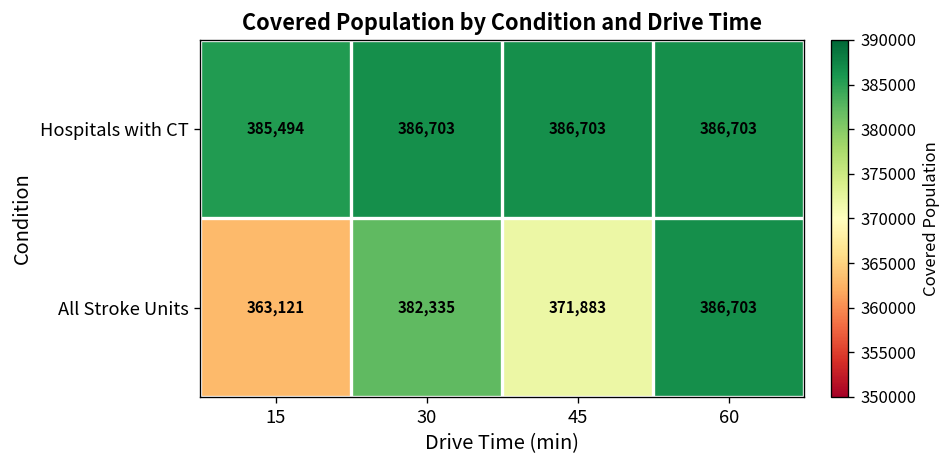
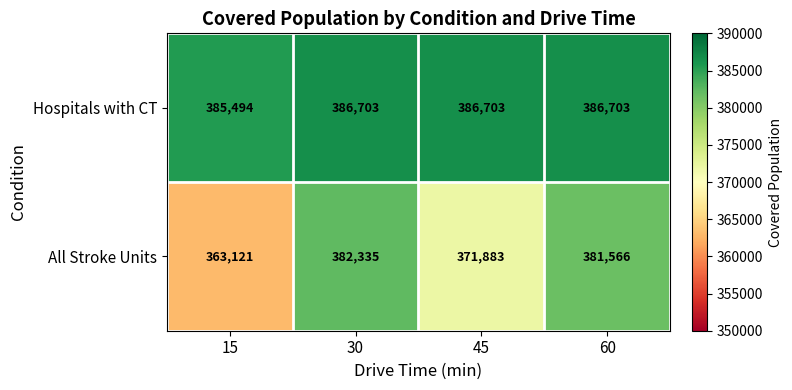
All Stroke Units, 60: 386,703 -> 381,566
